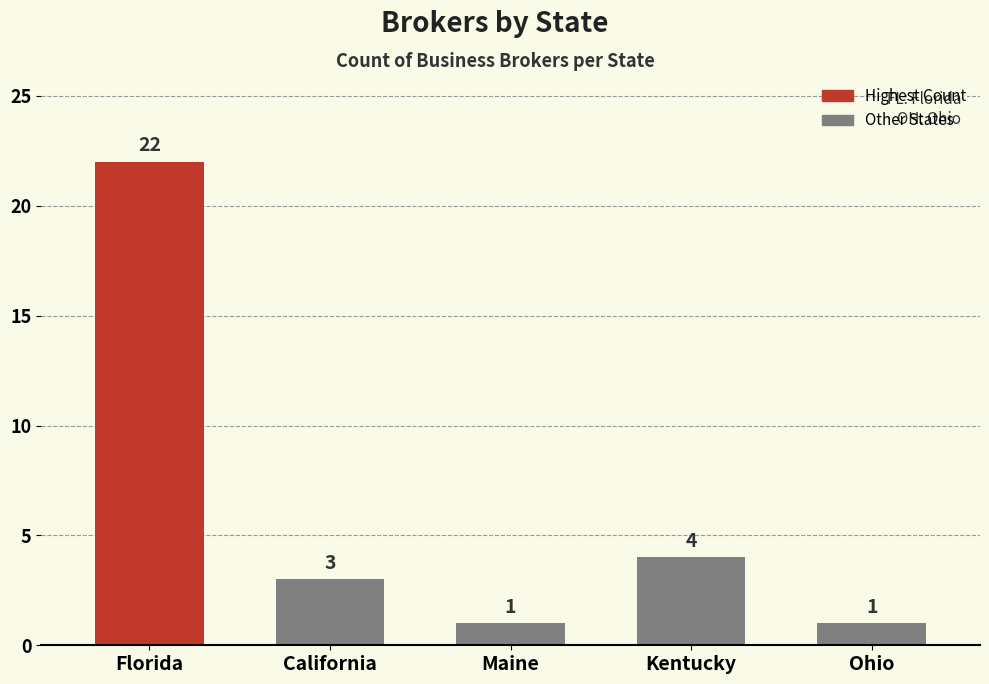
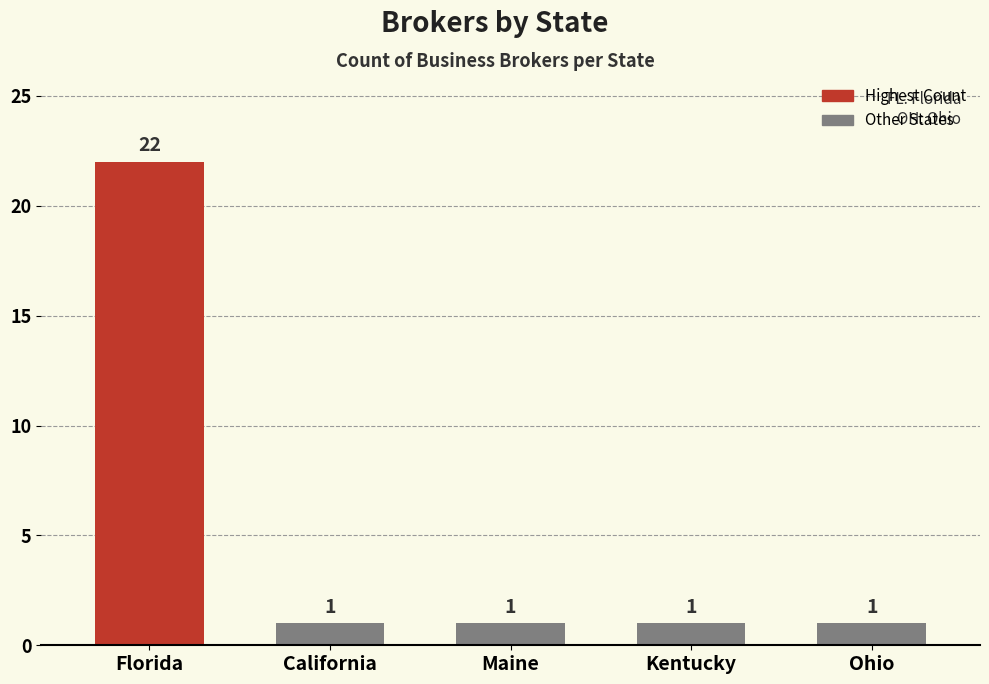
California: 3 -> 1
Kentucky: 4 -> 1
